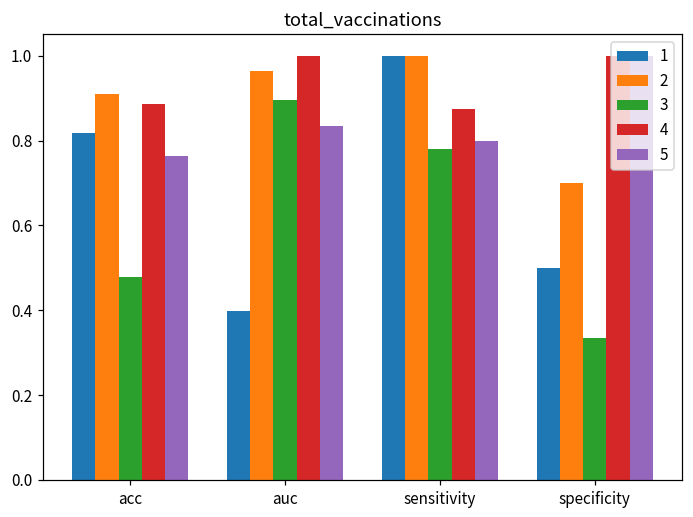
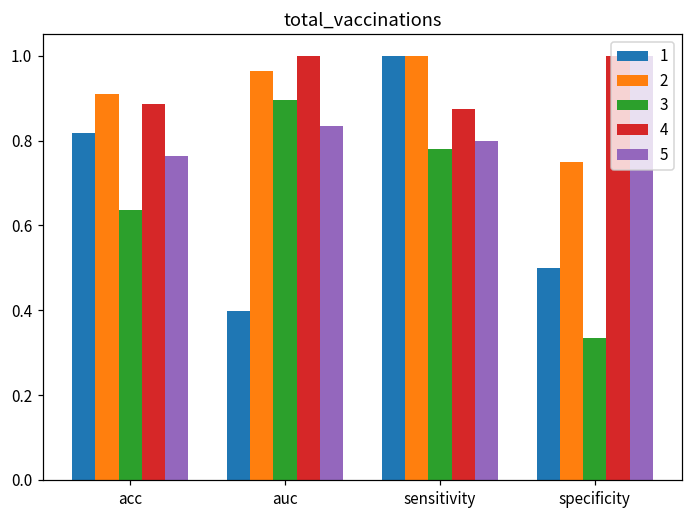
3, acc: 0.48 -> 0.64
2, specificity: 0.70 -> 0.75
